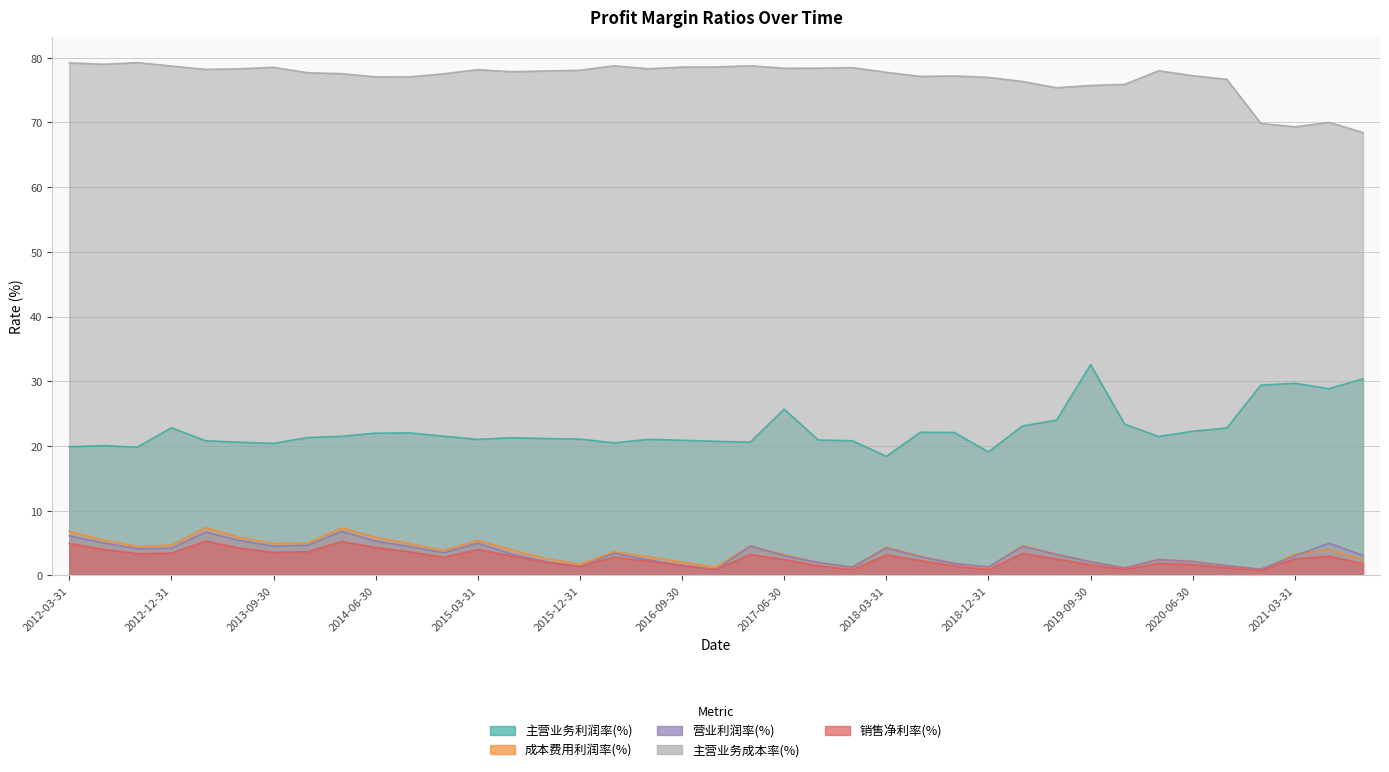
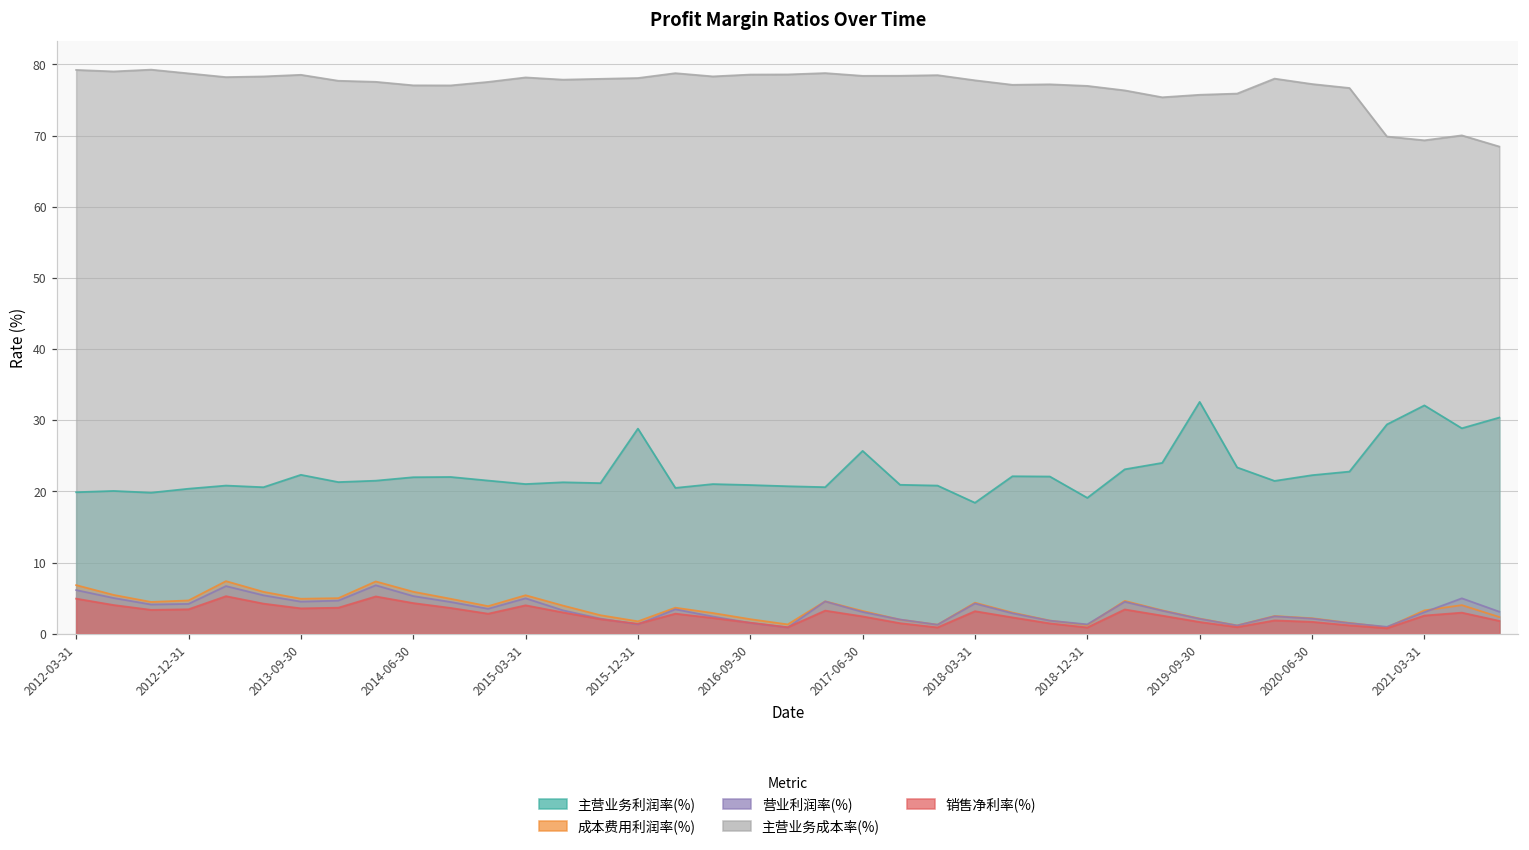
主营业务利润率(%), 2012-12-31: 23 -> 20
主营业务利润率(%), 2013-09-30: 20 -> 22
主营业务利润率(%), 2015-12-31: 21 -> 29
主营业务利润率(%), 2021-03-31: 30 -> 32
